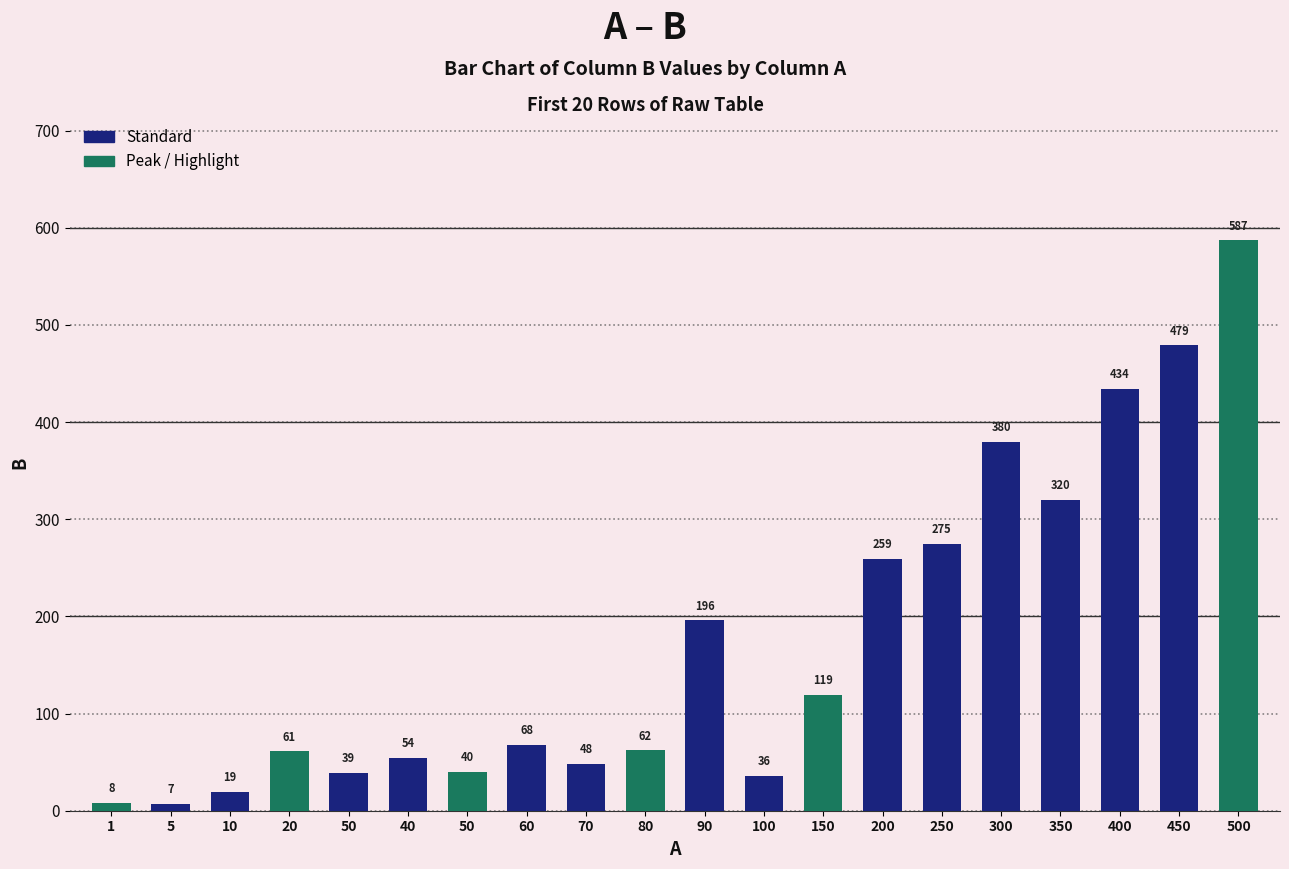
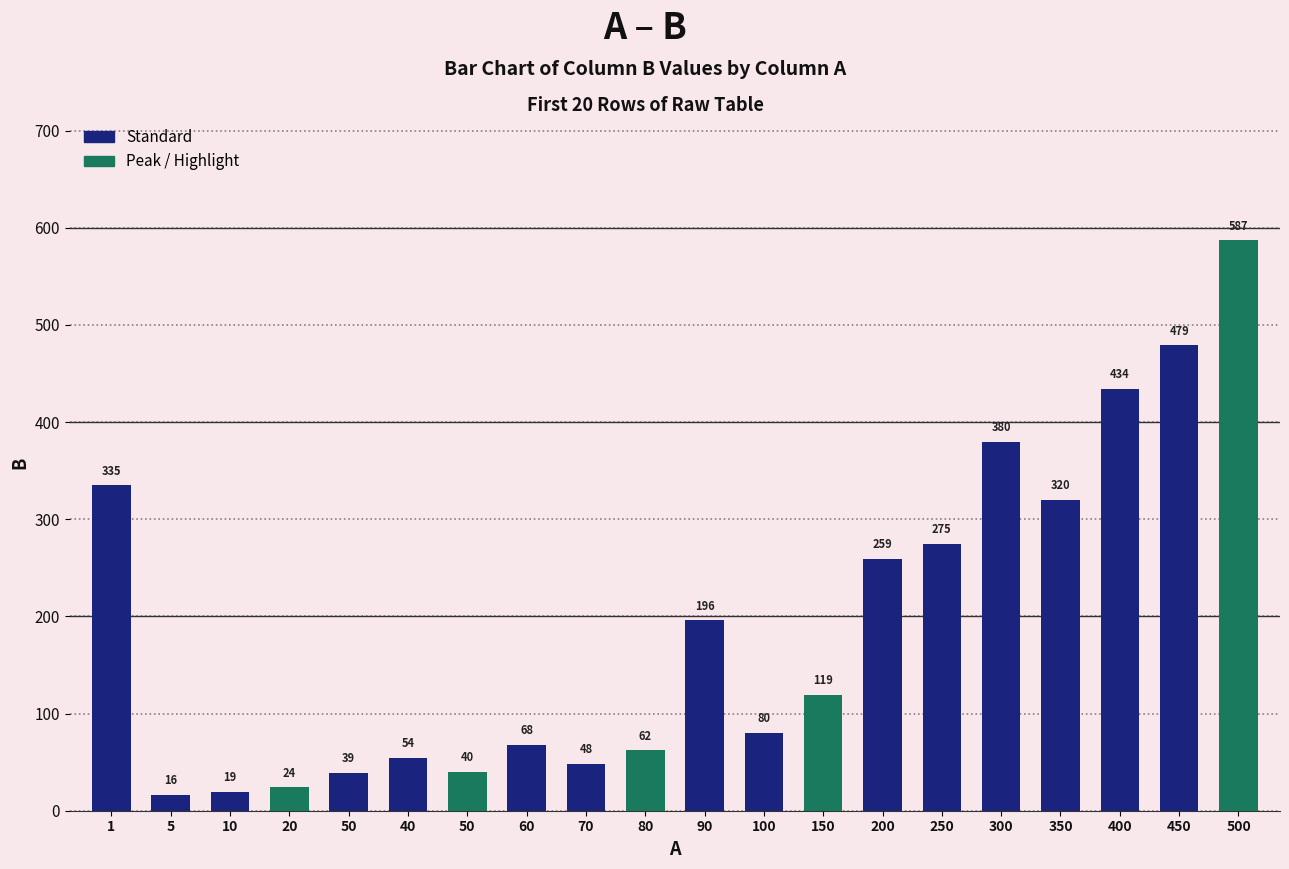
1: 8 -> 335
5: 7 -> 16
20: 61 -> 24
100: 36 -> 80
